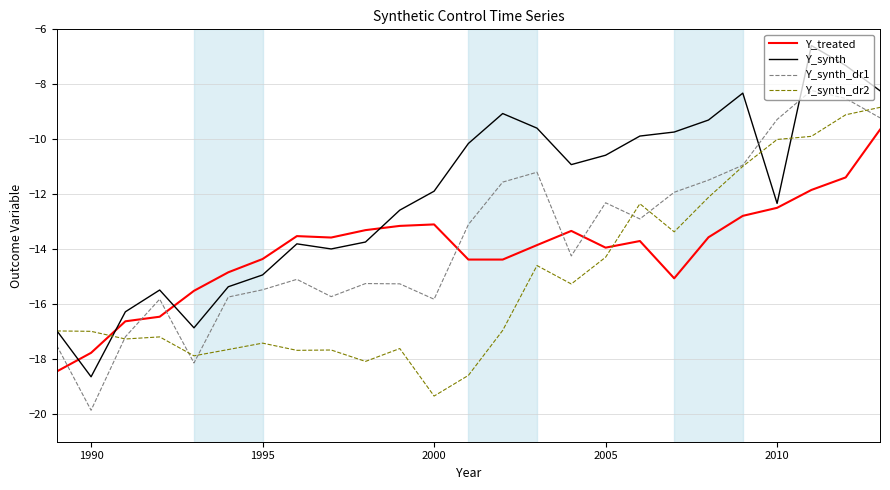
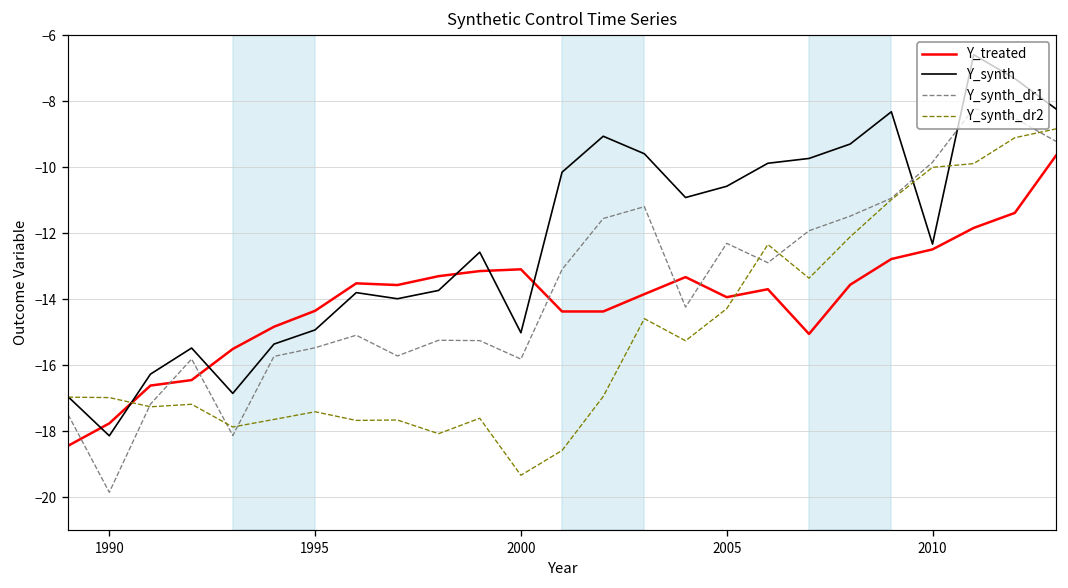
Y_synth, 1990: -18.6 -> -18.1
Y_synth, 2000: -11.9 -> -15.0
Y_synth_dr1, 2010: -9.3 -> -9.8
